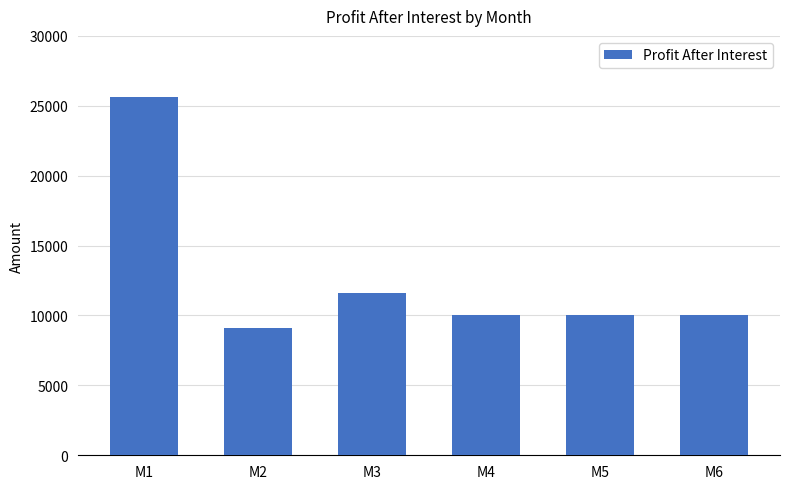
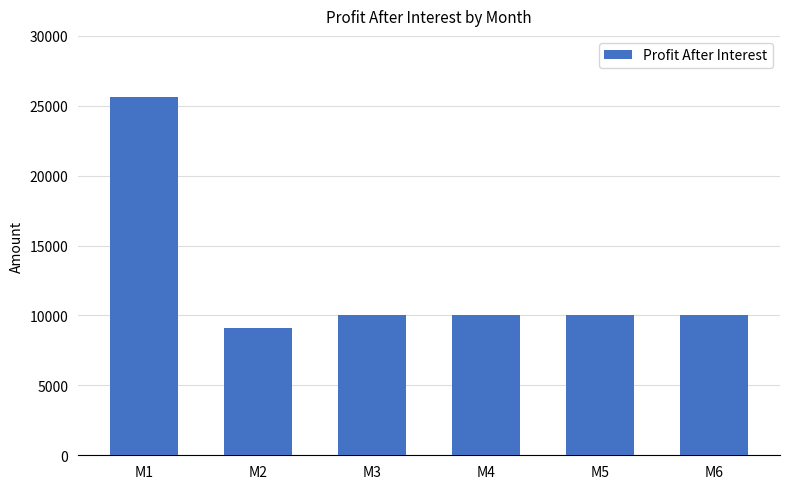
M3: 11600 -> 10000
